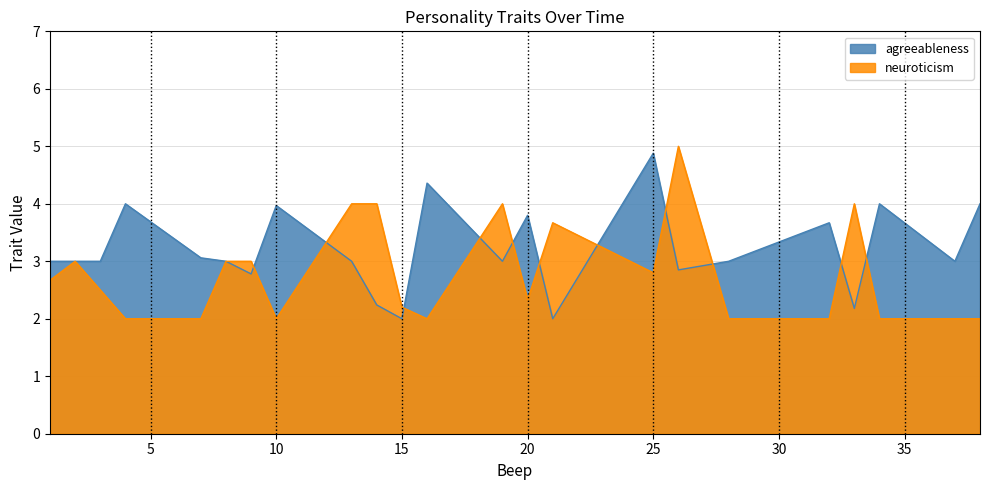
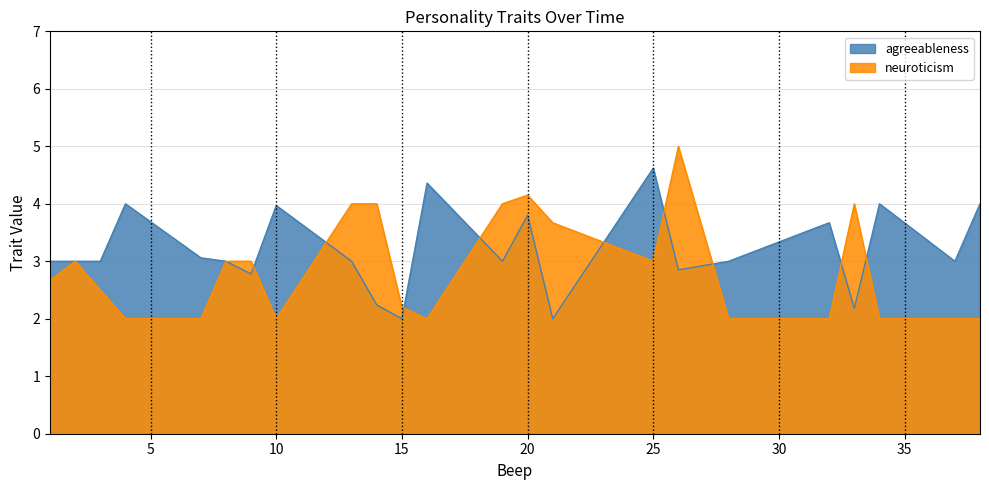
neuroticism, 20: 2.3 -> 4.2
agreeableness, 25: 4.9 -> 4.6
neuroticism, 25: 2.8 -> 3.0
